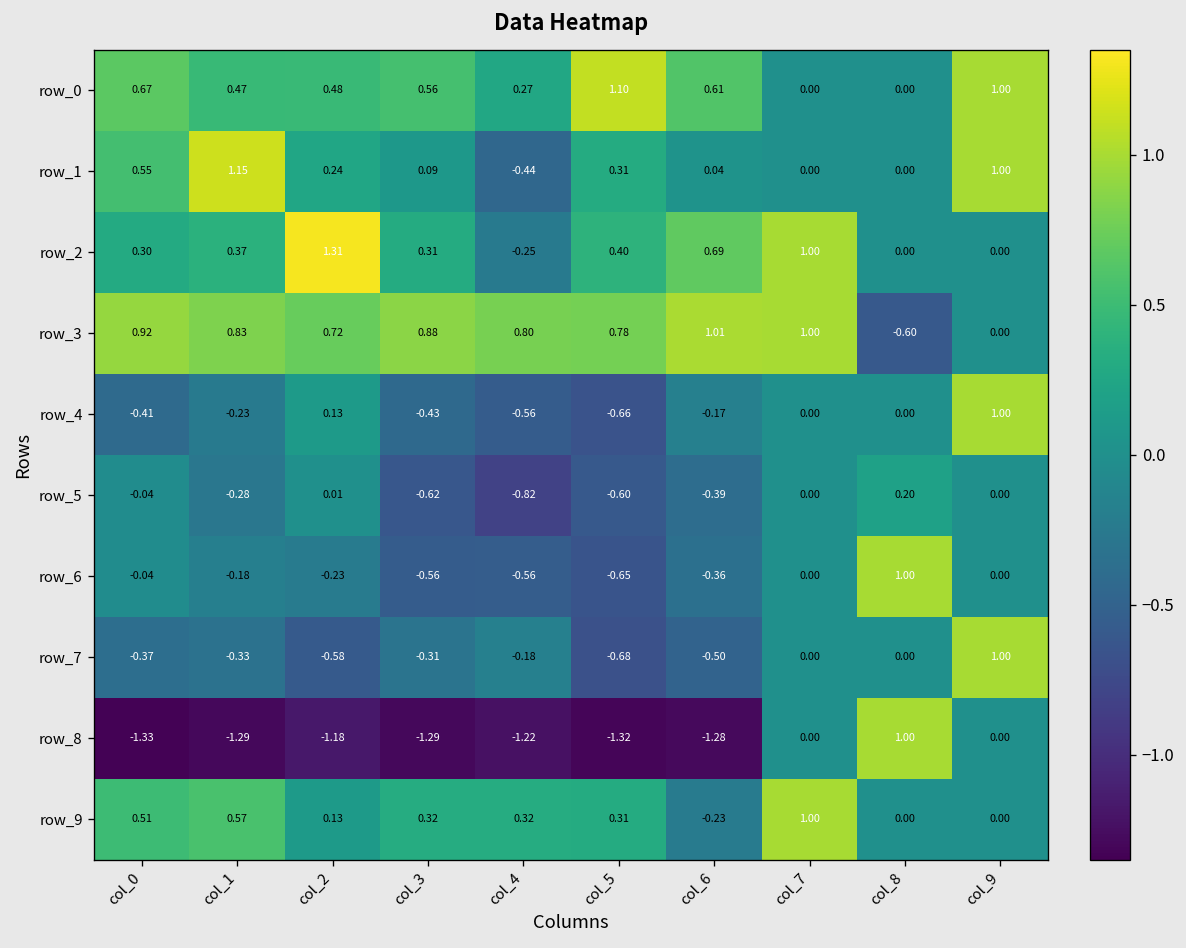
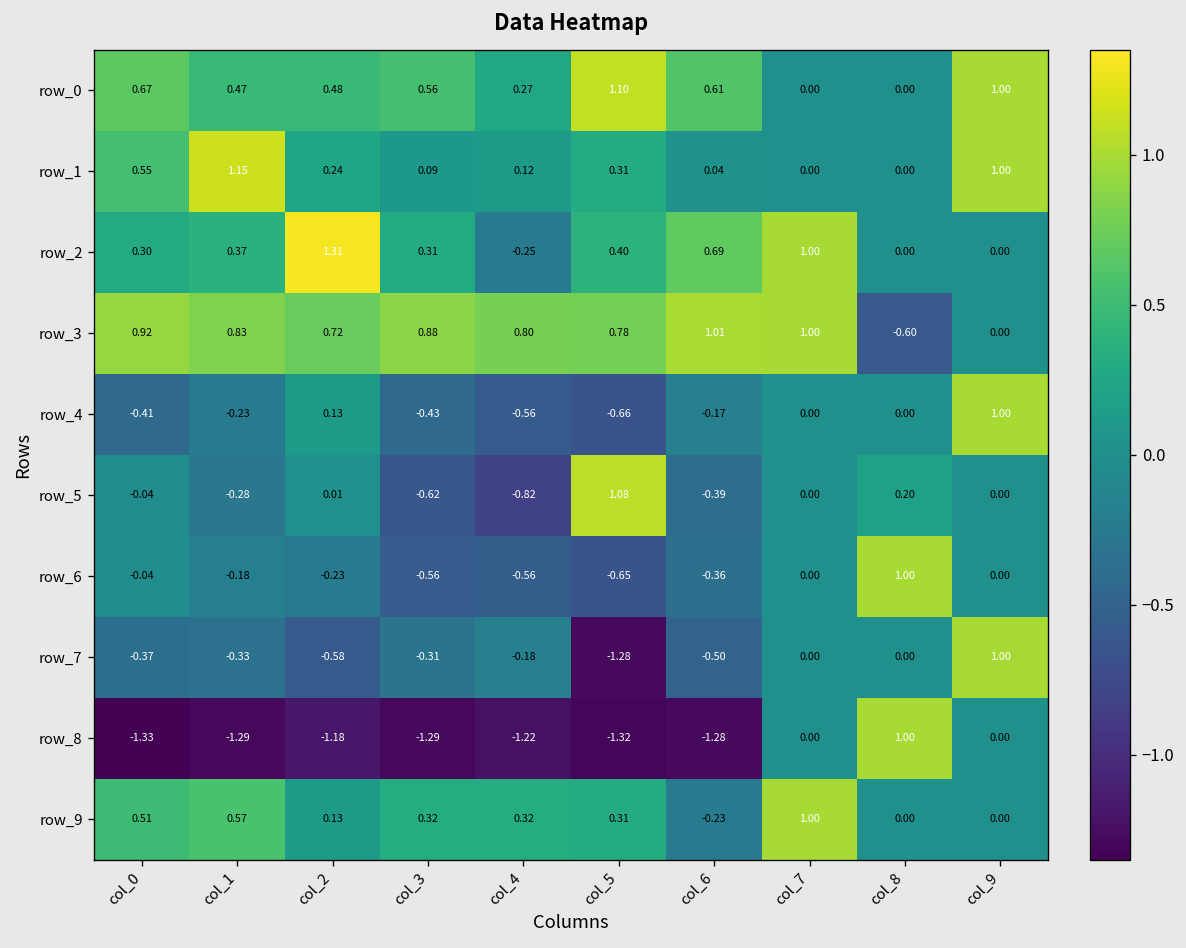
row_1, col_4: -0.44 -> 0.12
row_5, col_5: -0.60 -> 1.08
row_7, col_5: -0.68 -> -1.28
